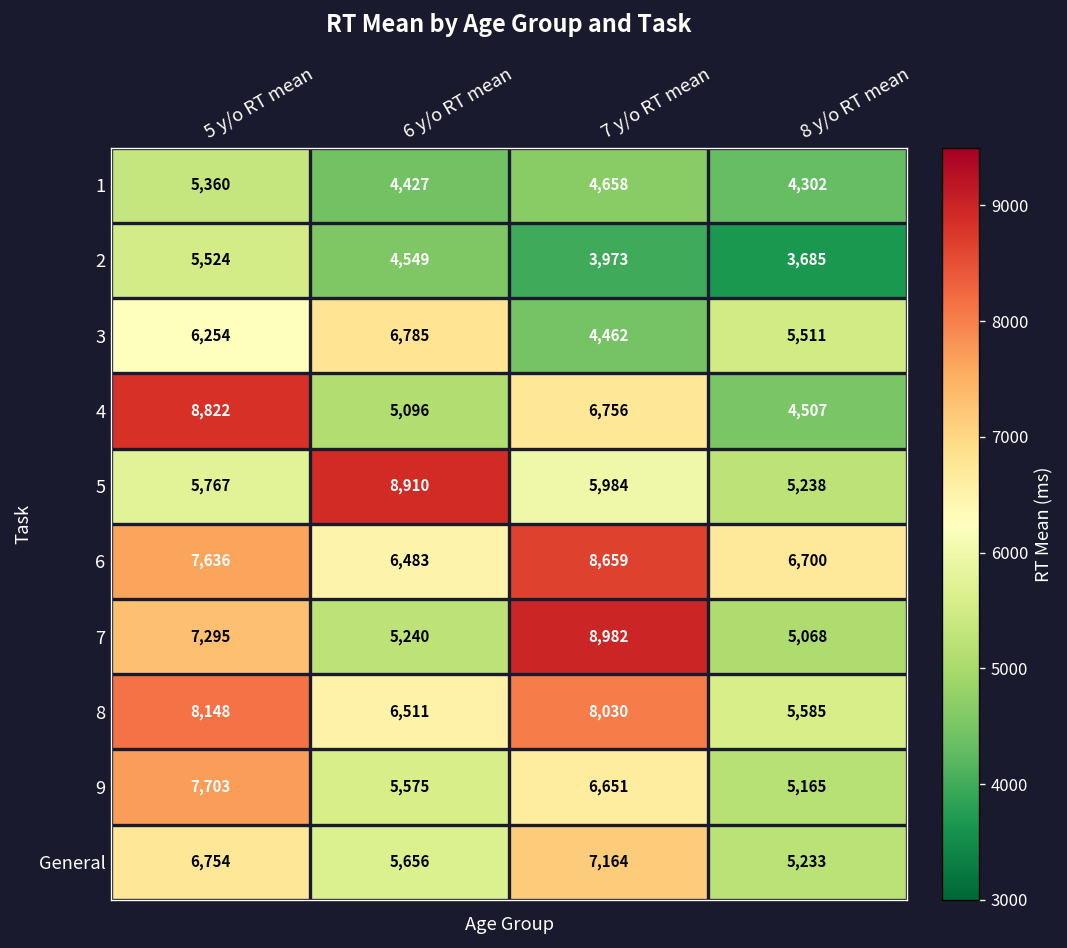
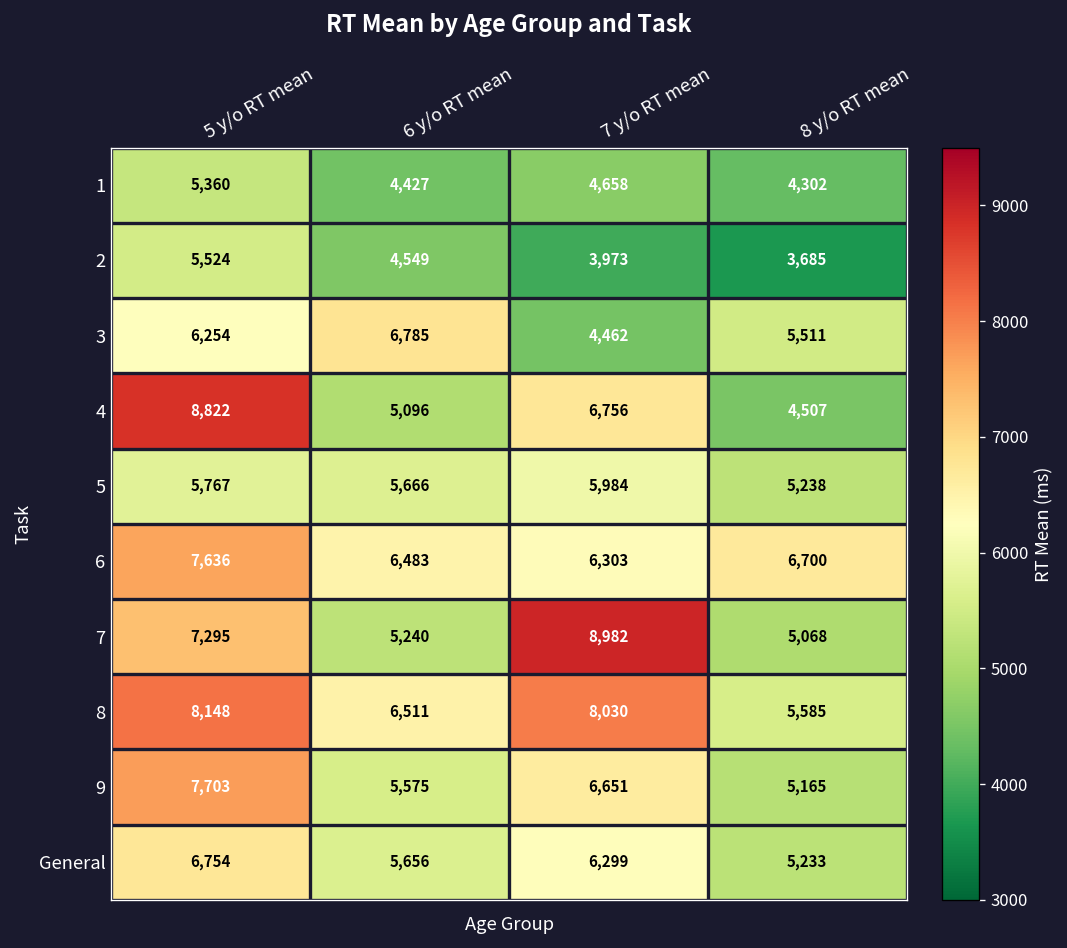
5, 6 y/o RT mean: 8,910 -> 5,666
6, 7 y/o RT mean: 8,659 -> 6,303
General, 7 y/o RT mean: 7,164 -> 6,299
